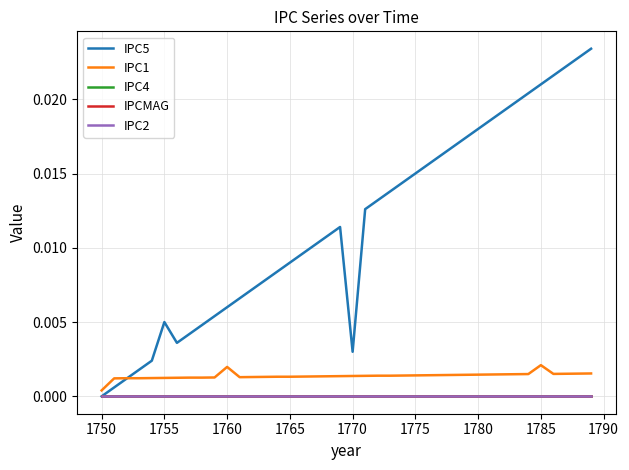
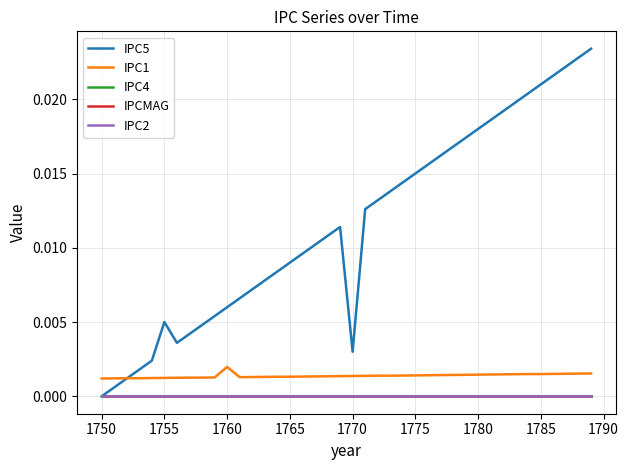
IPC1, 1750: 0.0004 -> 0.0012
IPC1, 1785: 0.0021 -> 0.0015
